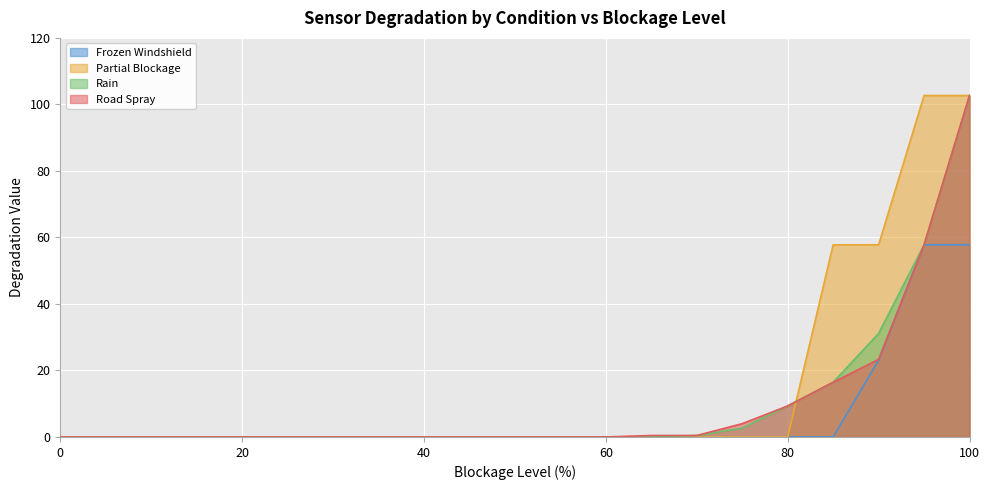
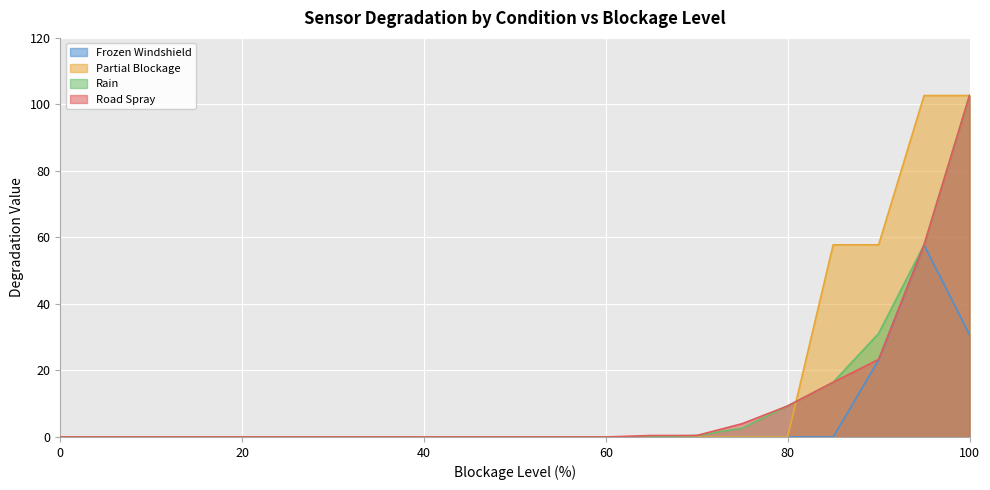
Frozen Windshield, 100: 58 -> 31
